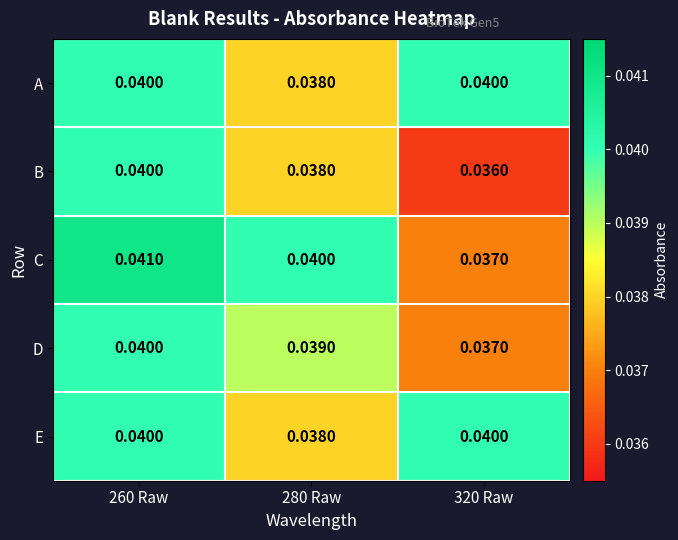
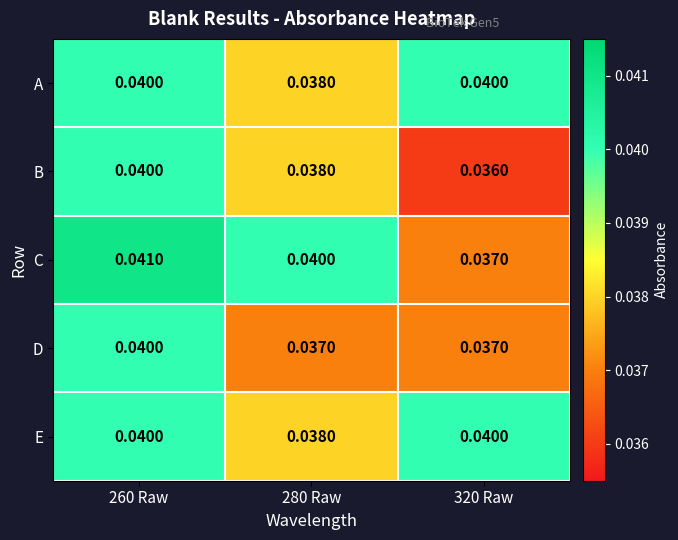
D, 280 Raw: 0.0390 -> 0.0370
